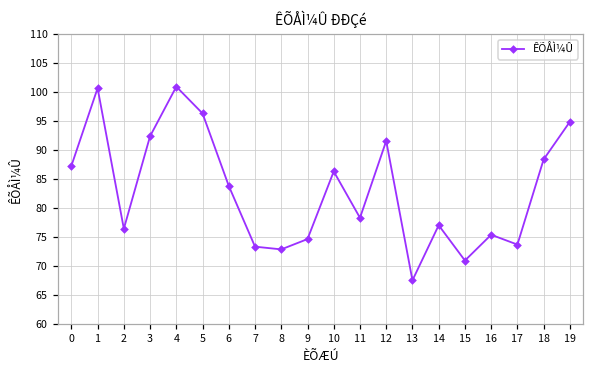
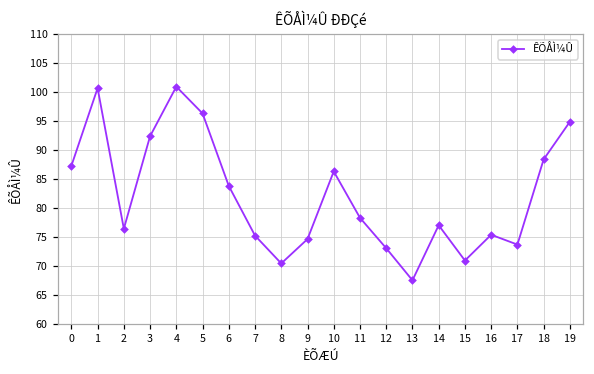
7: 73 -> 75
8: 73 -> 70
12: 92 -> 73
